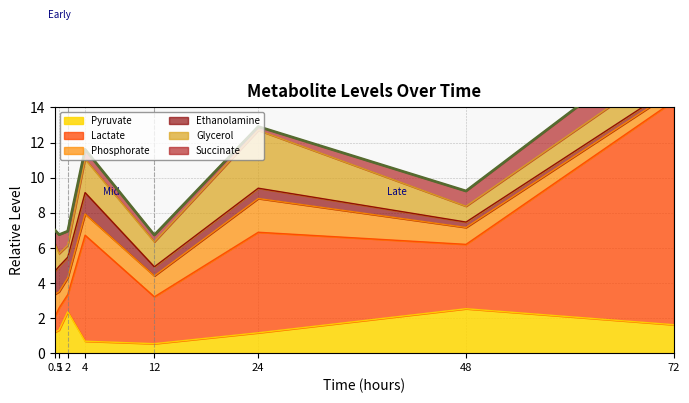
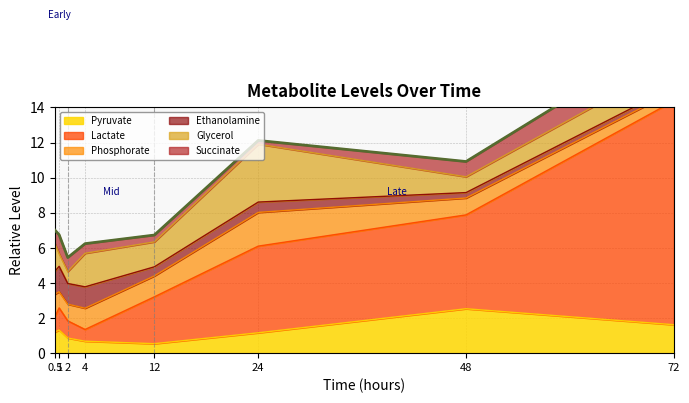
Pyruvate, 2: 2.4 -> 0.9
Lactate, 4: 6.0 -> 0.7
Lactate, 24: 5.7 -> 4.9
Lactate, 48: 3.7 -> 5.4
